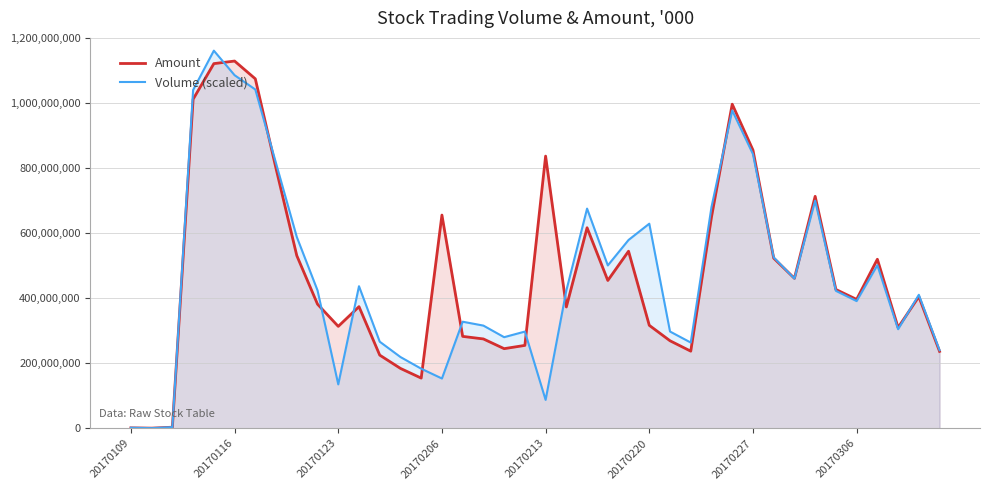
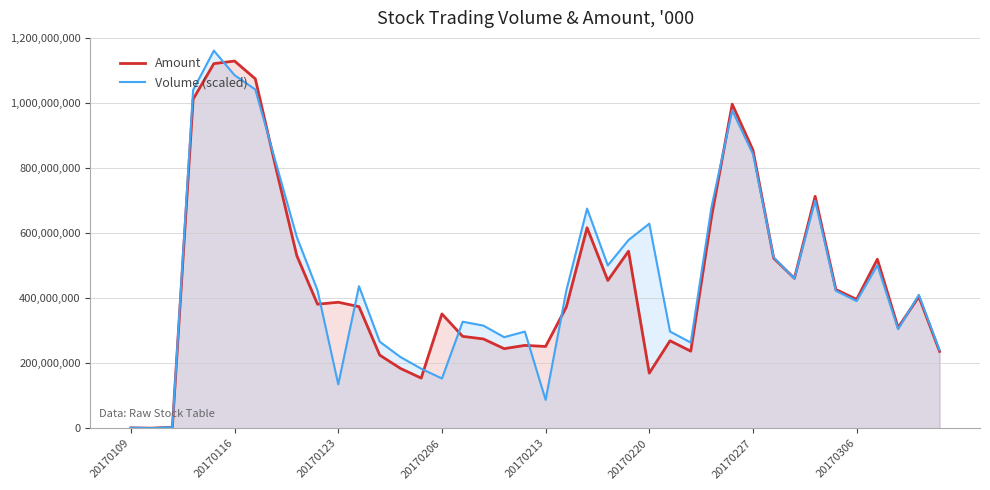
Amount, 20170123: 310,000,000 -> 390,000,000
Amount, 20170206: 660,000,000 -> 350,000,000
Amount, 20170213: 840,000,000 -> 250,000,000
Amount, 20170220: 320,000,000 -> 170,000,000
